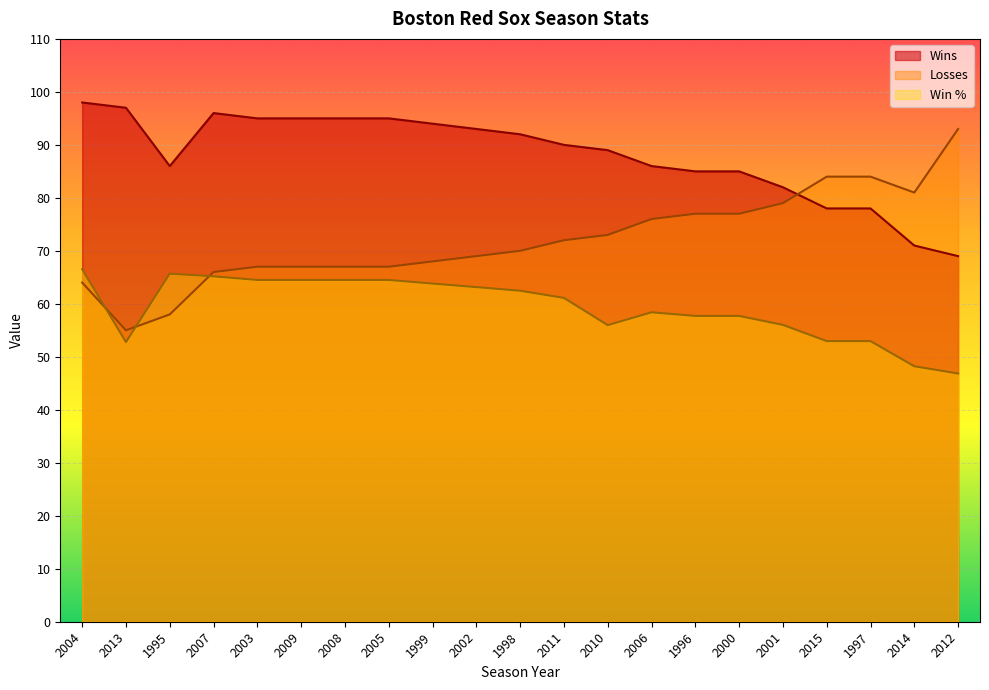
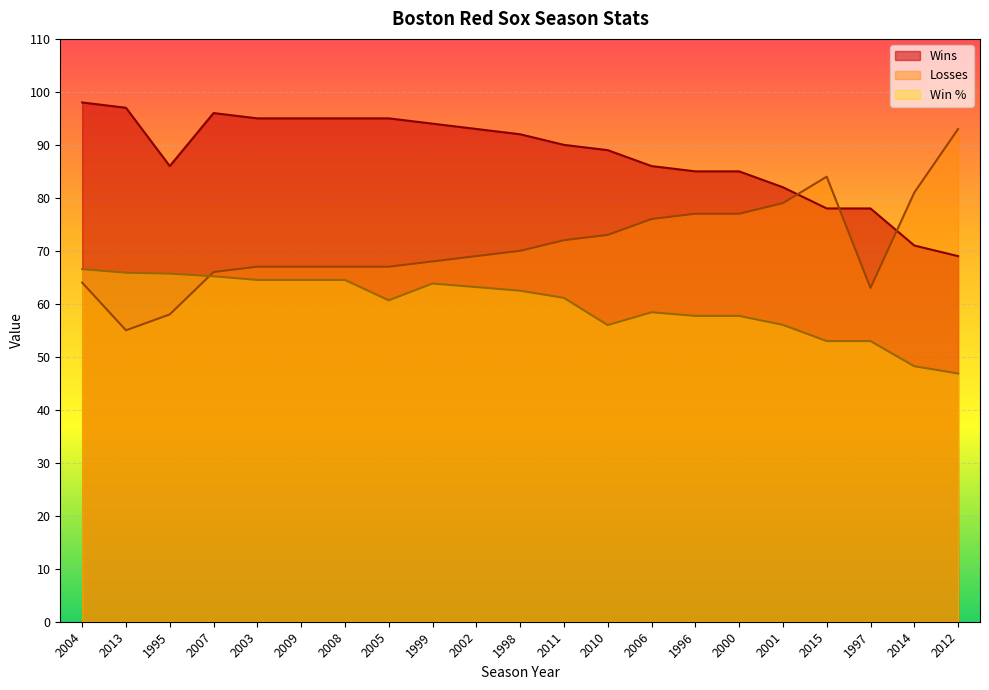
Win %, 2013: 53 -> 66
Win %, 2005: 65 -> 61
Losses, 1997: 84 -> 63
